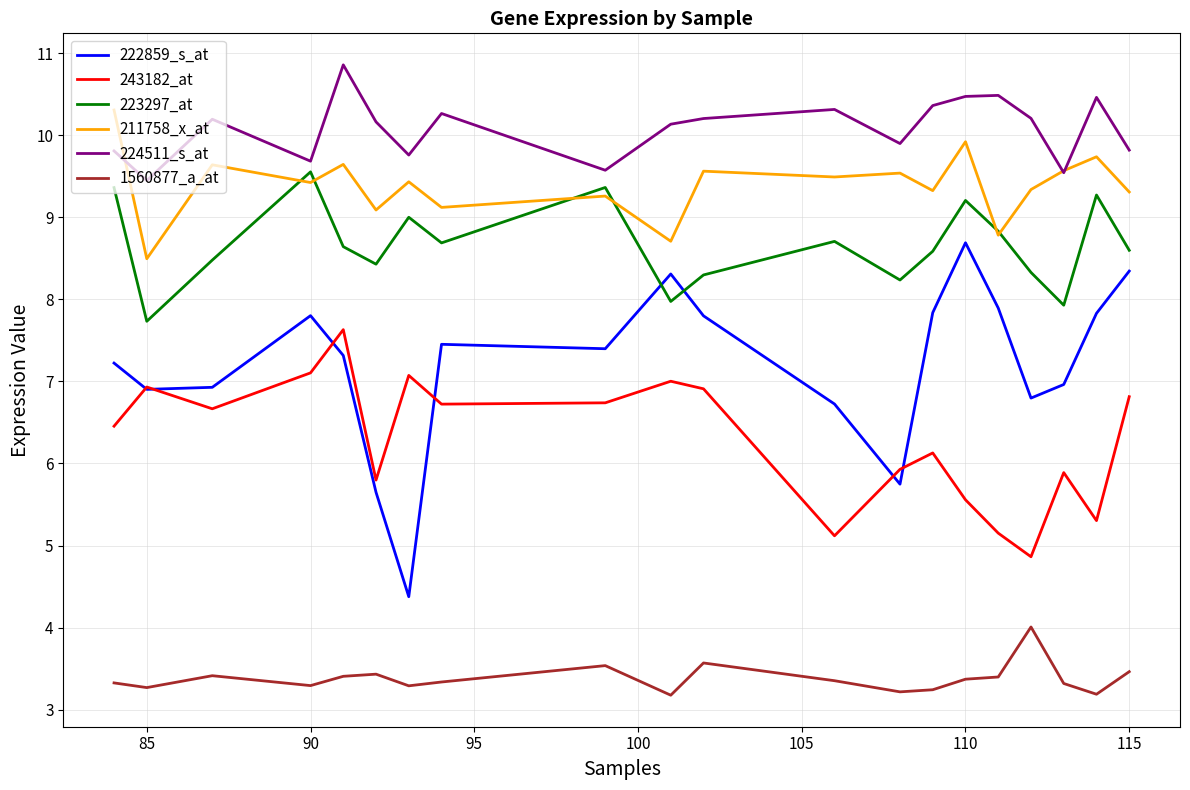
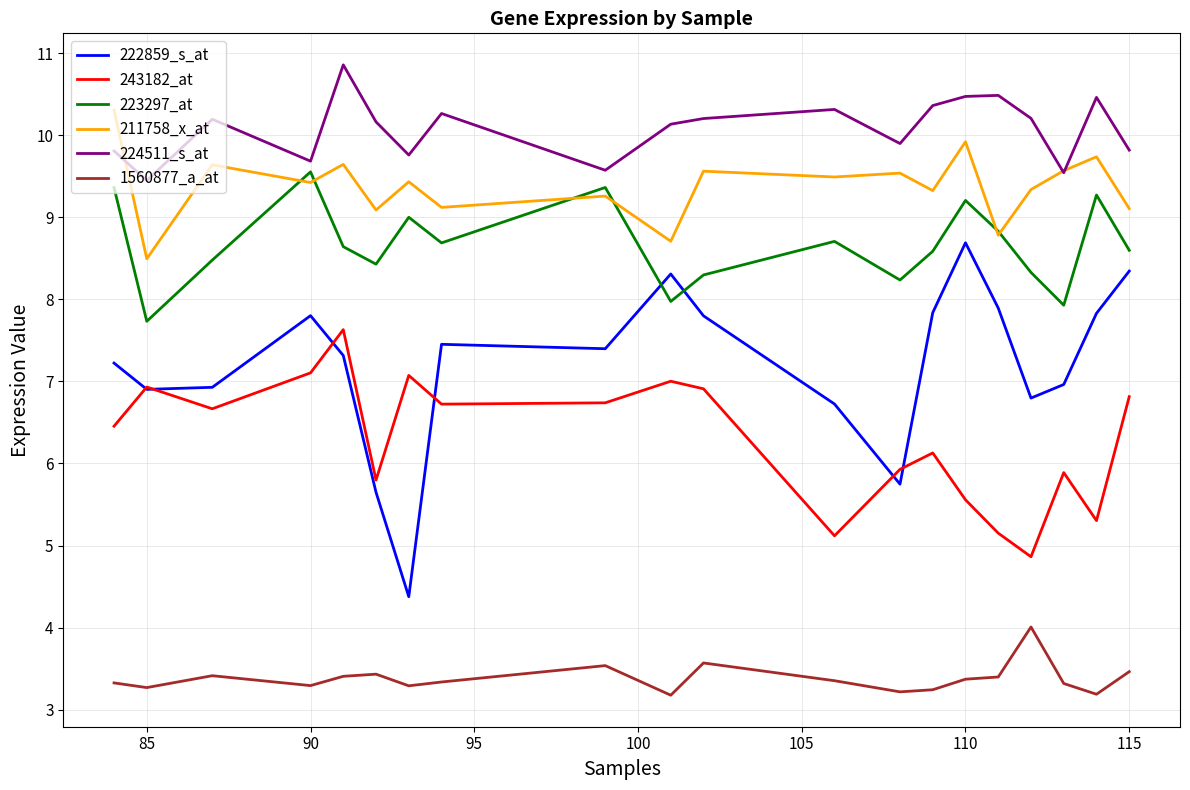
211758_x_at, 115: 9.3 -> 9.1
